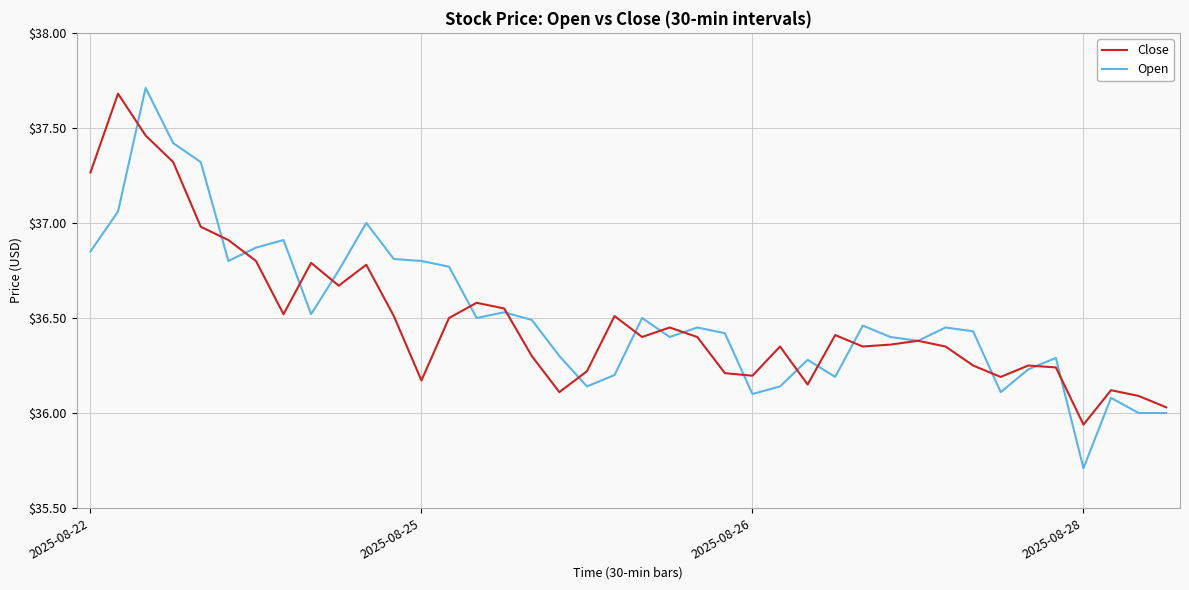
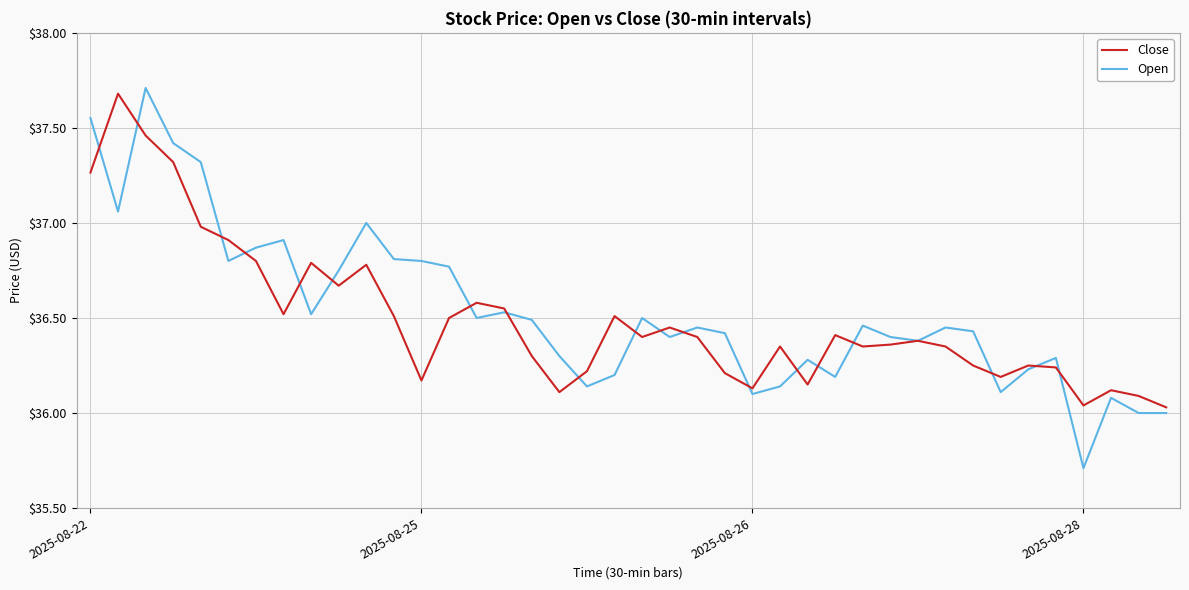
Open, 2025-08-22: $36.85 -> $37.55
Close, 2025-08-26: $36.20 -> $36.13
Close, 2025-08-28: $35.94 -> $36.04
